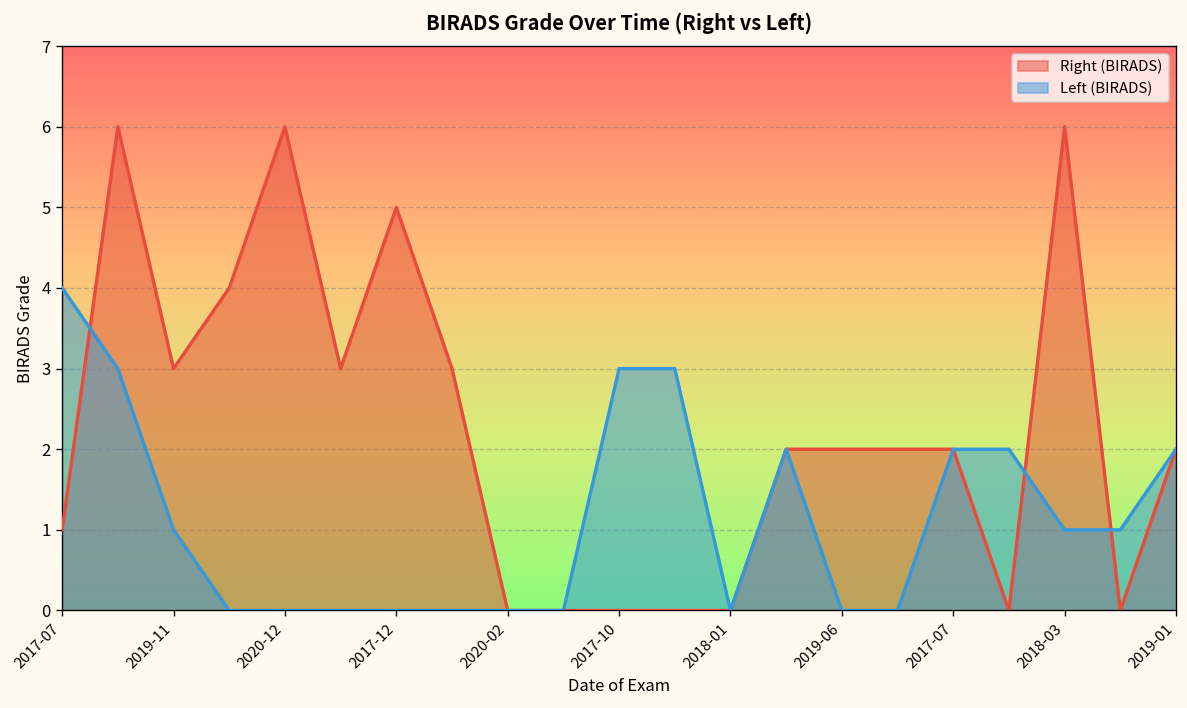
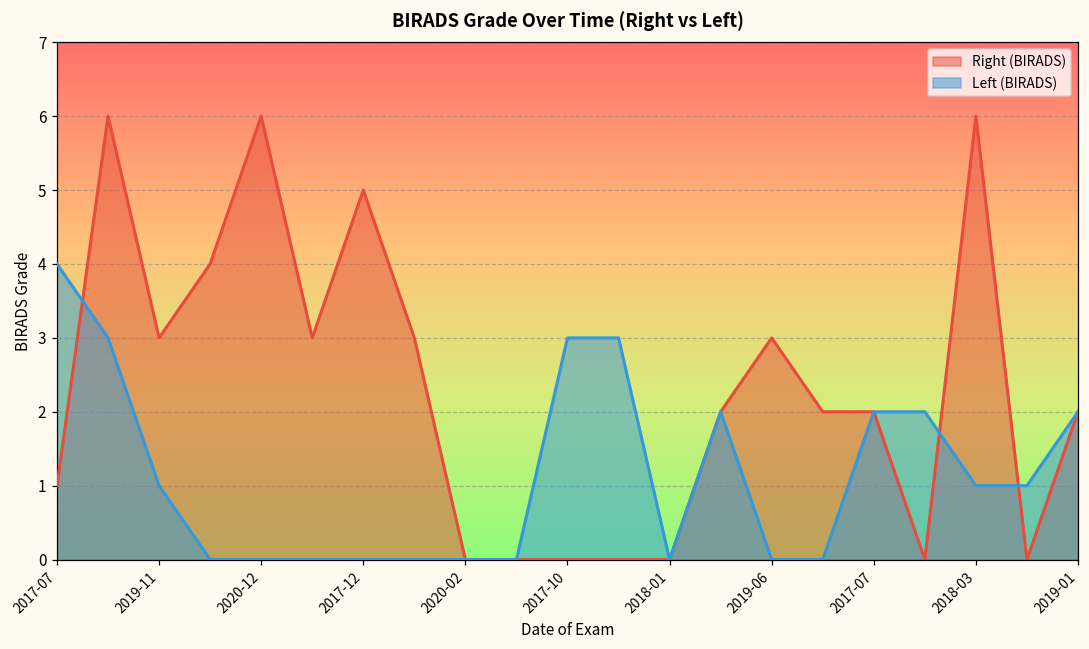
Right (BIRADS), 2019-06: 2 -> 3
